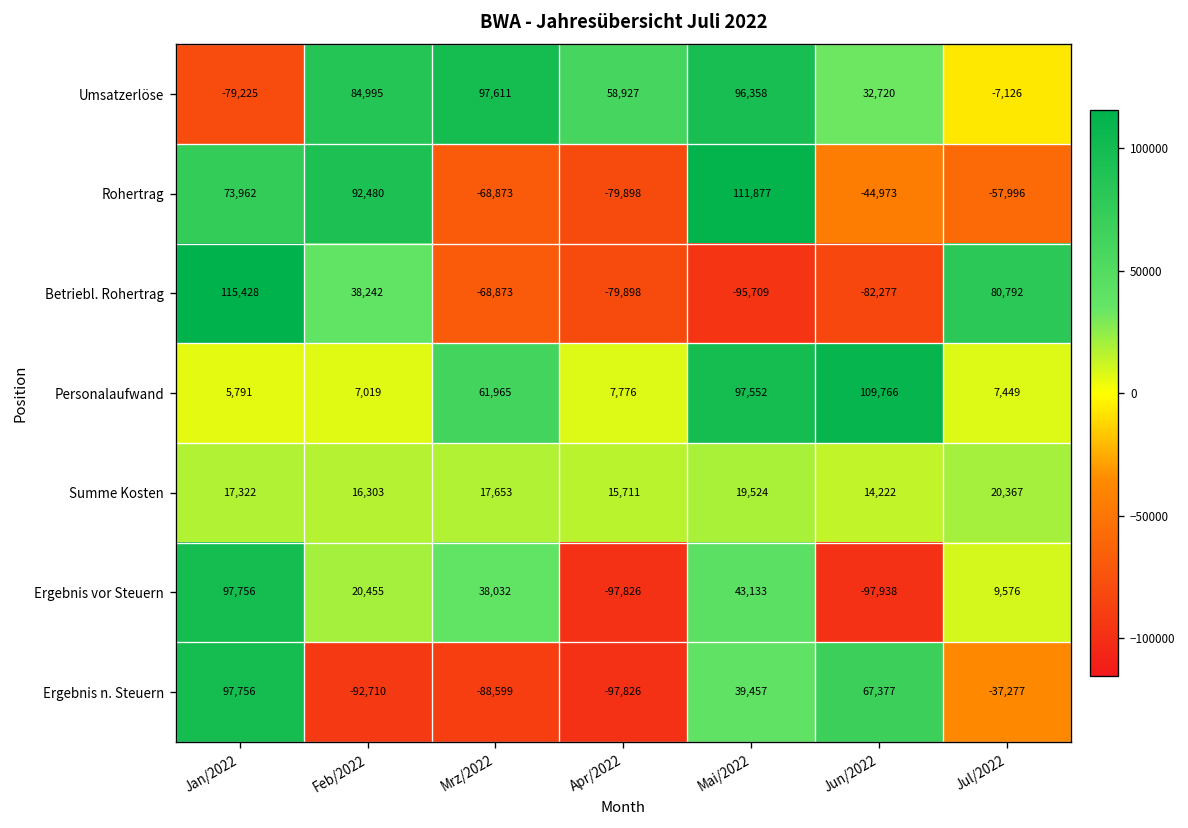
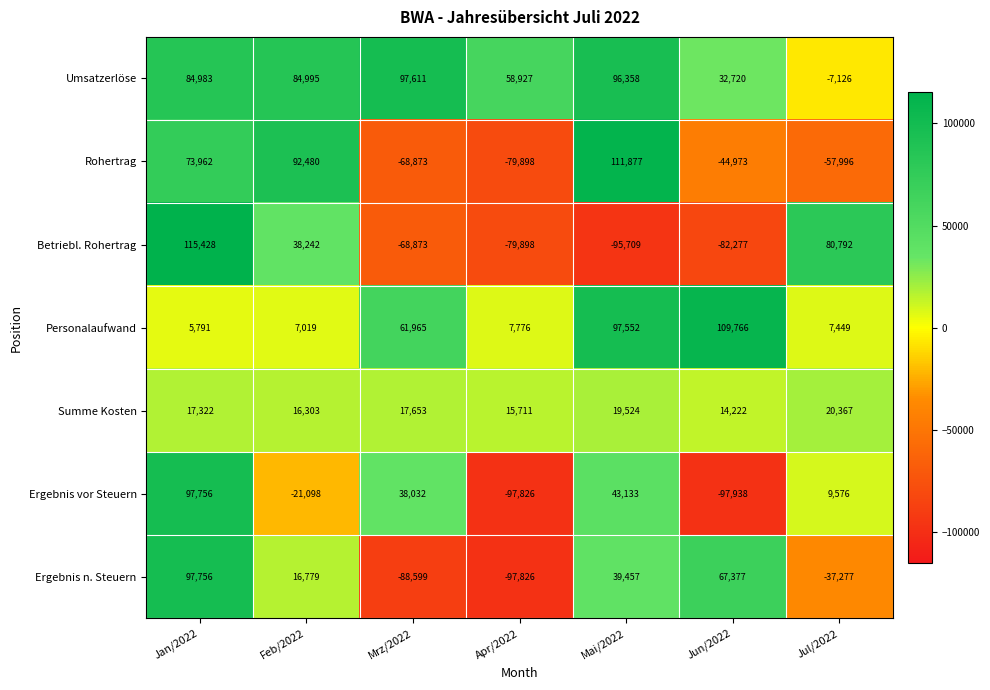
Umsatzerlöse, Jan/2022: -79,225 -> 84,983
Ergebnis vor Steuern, Feb/2022: 20,455 -> -21,098
Ergebnis n. Steuern, Feb/2022: -92,710 -> 16,779
